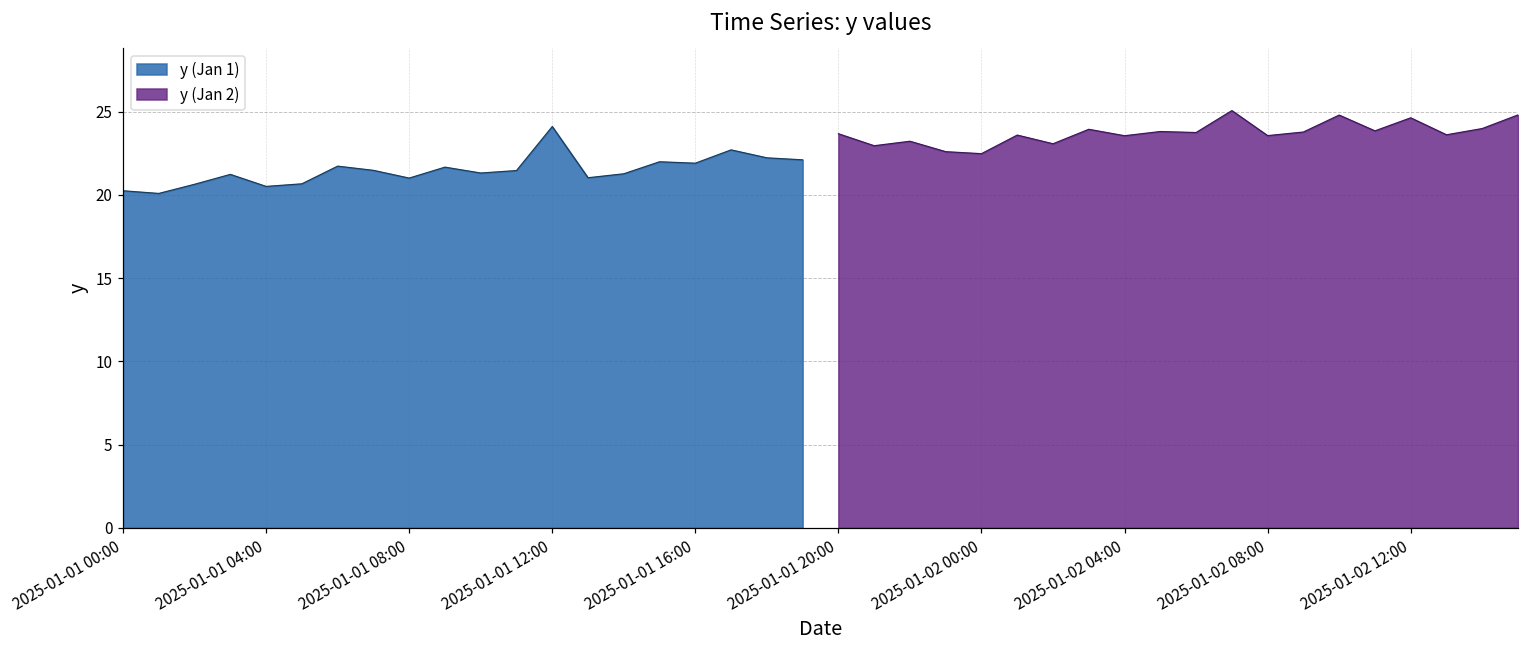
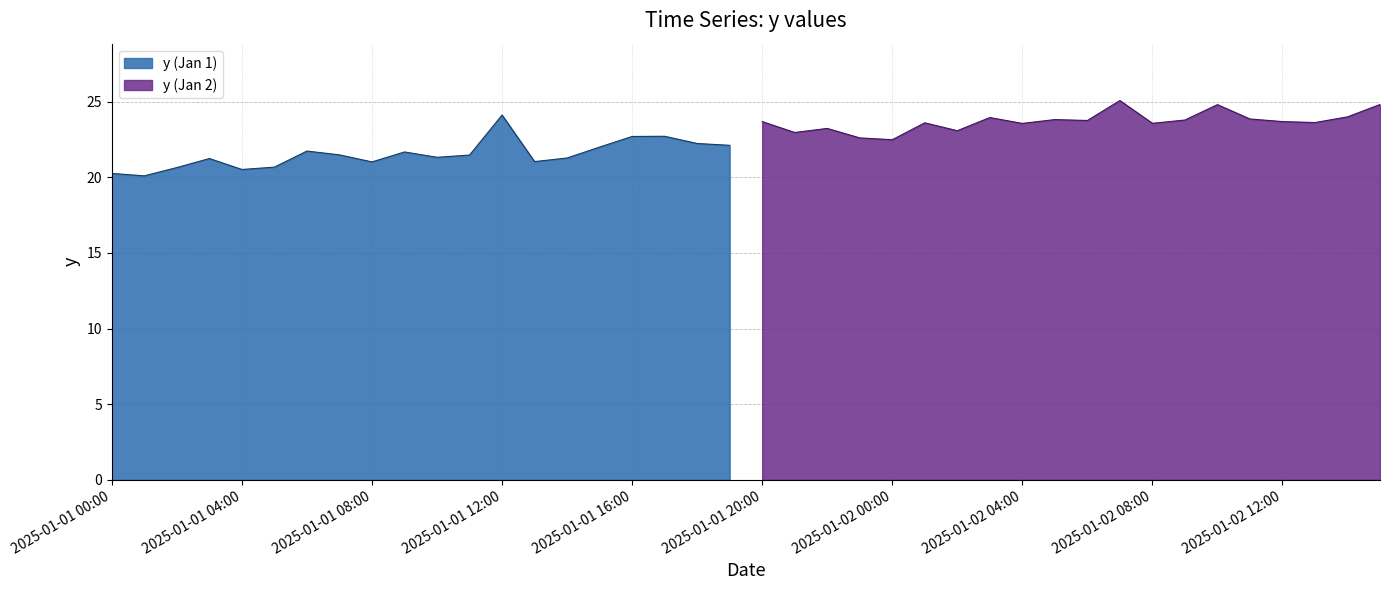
y (Jan 1), 2025-01-01 16:00: 21.9 -> 22.7
y (Jan 2), 2025-01-02 12:00: 24.6 -> 23.7
